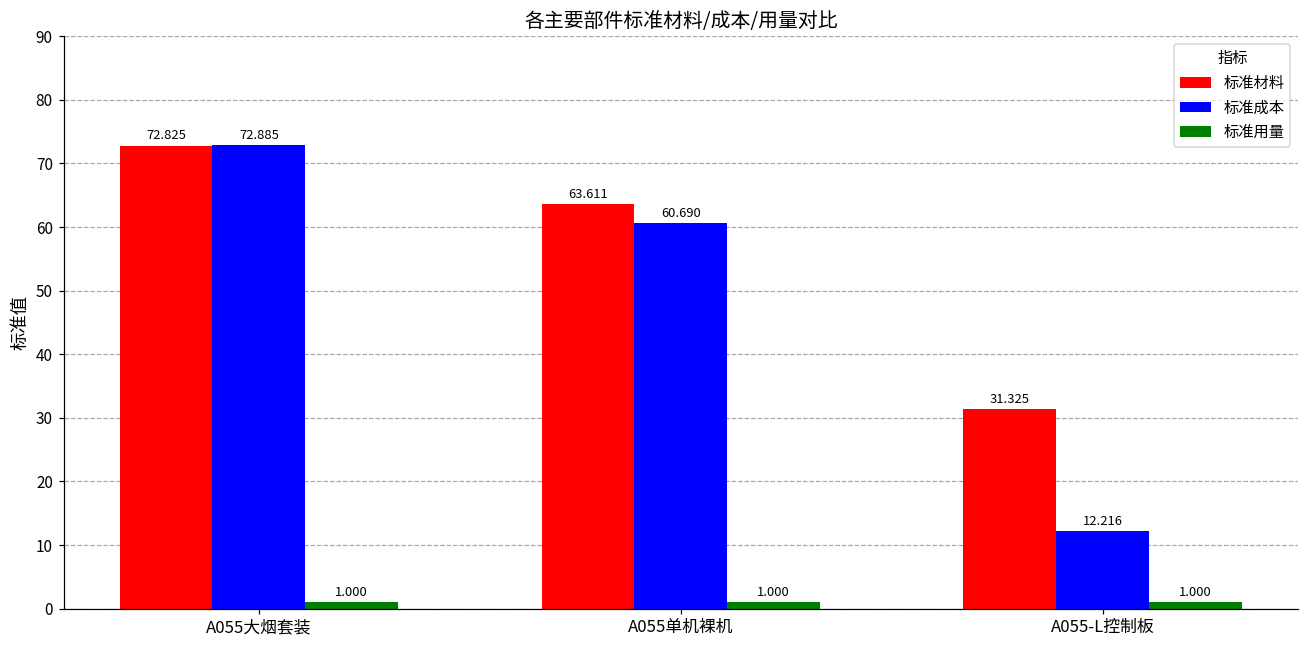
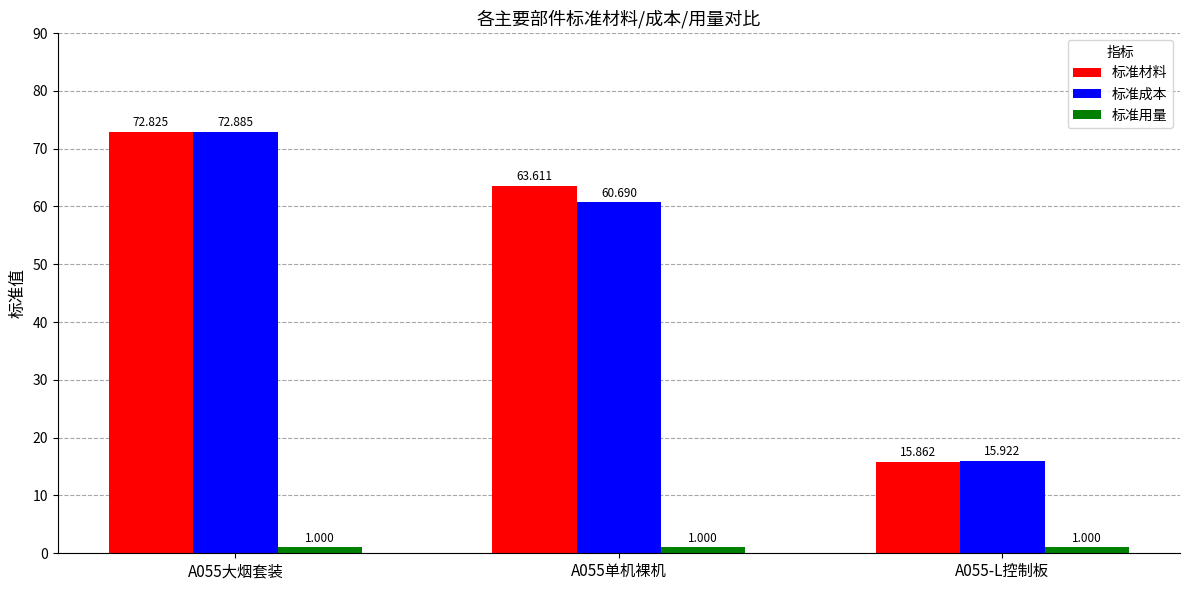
标准材料, A055-L控制板: 31.325 -> 15.862
标准成本, A055-L控制板: 12.216 -> 15.922
